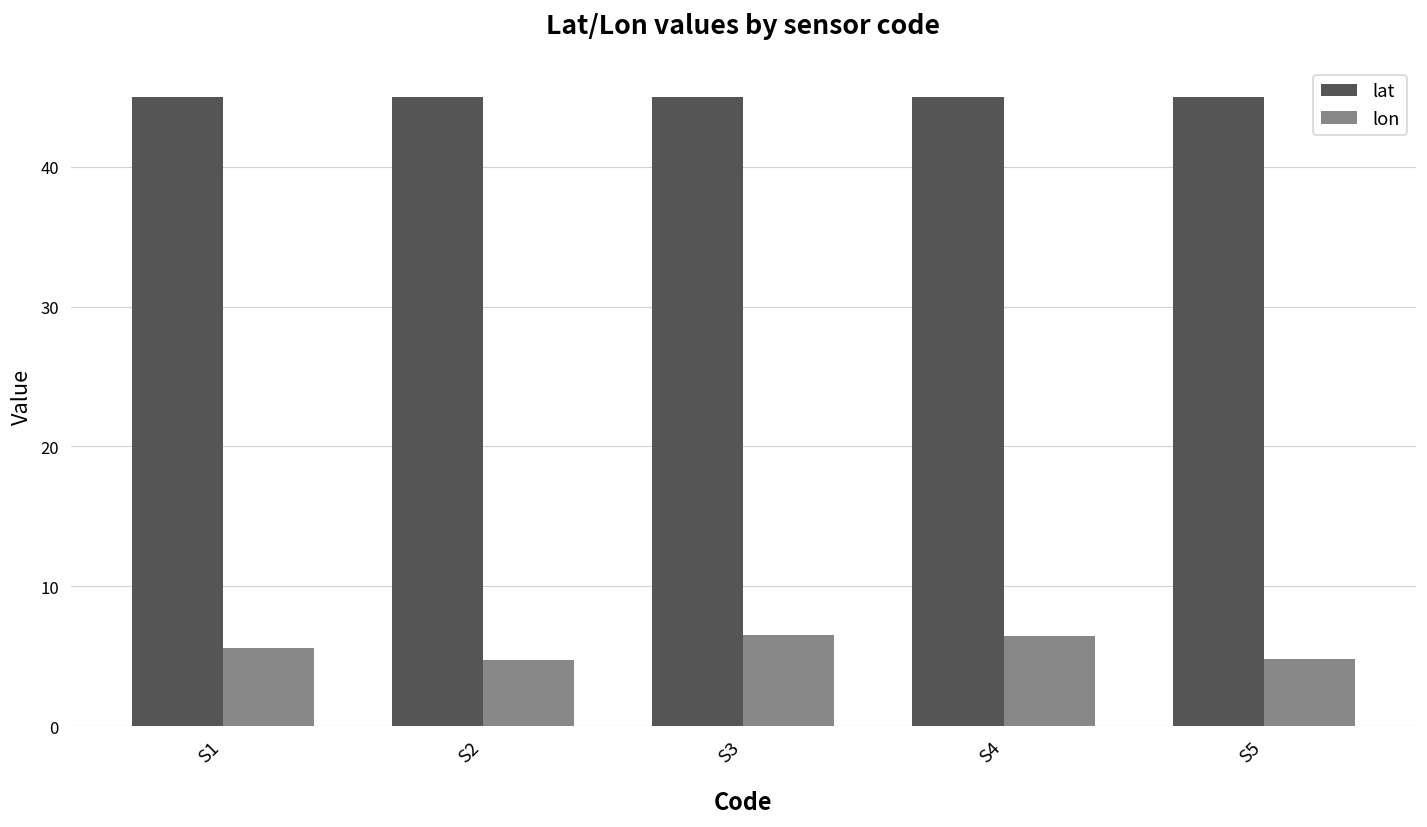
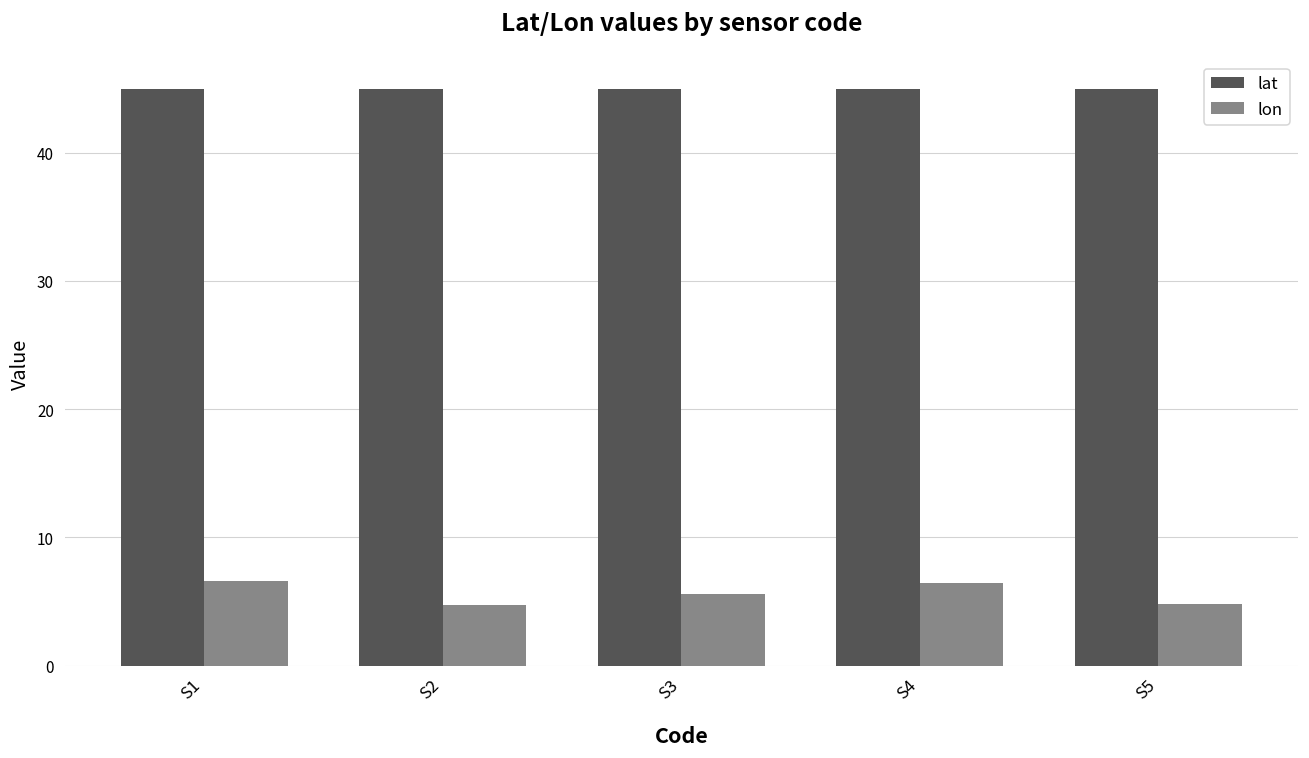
lon, S1: 5.6 -> 6.6
lon, S3: 6.5 -> 5.6
